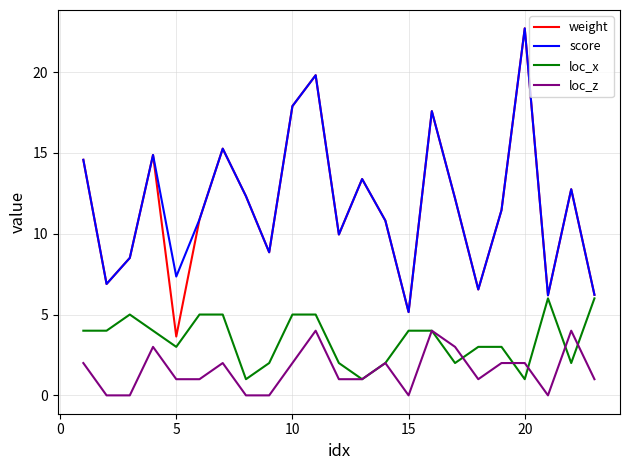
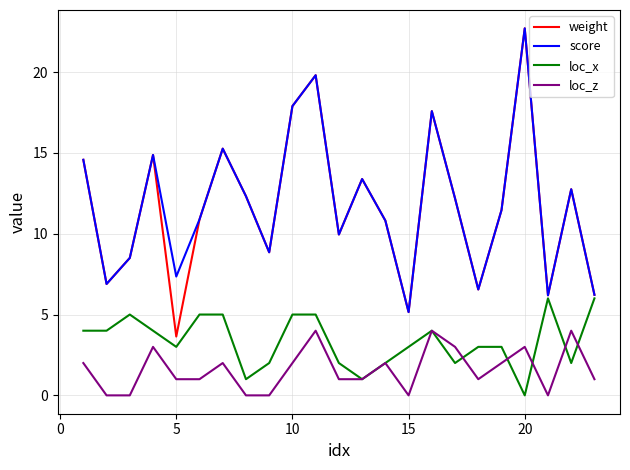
loc_x, 15: 4 -> 3
loc_x, 20: 1 -> 0
loc_z, 20: 2 -> 3
